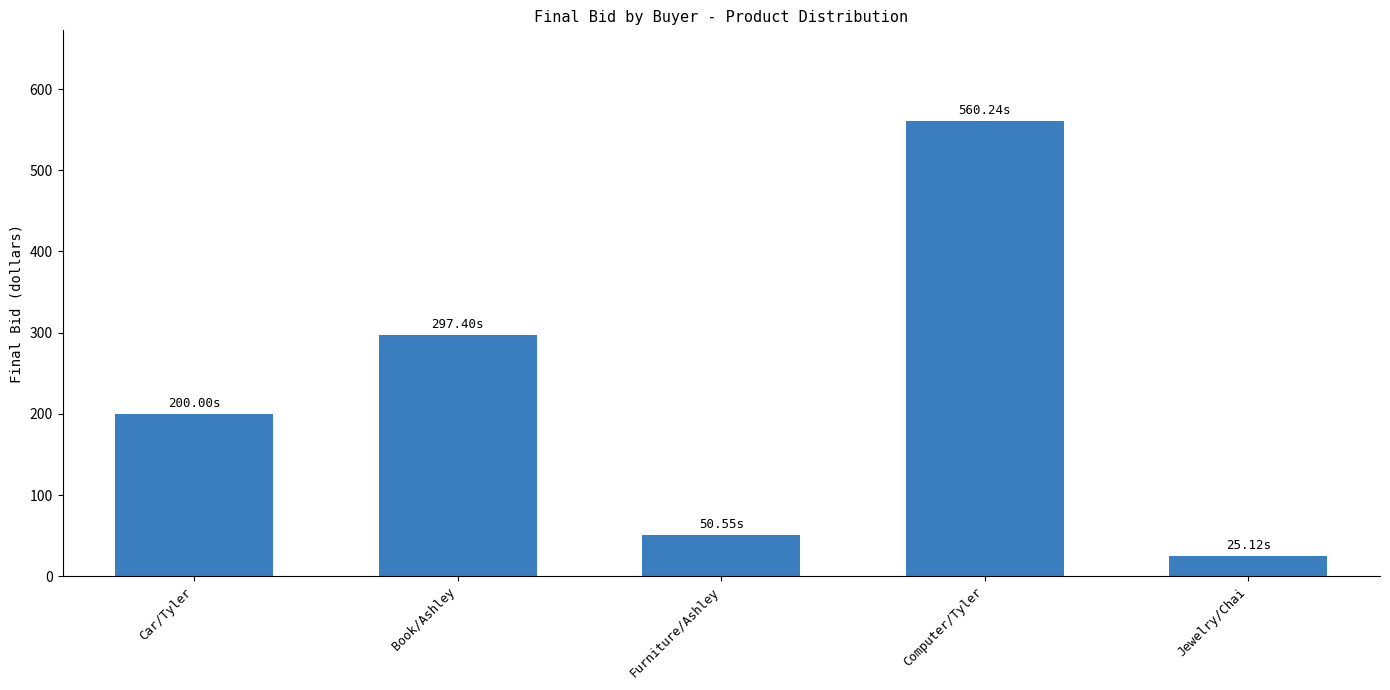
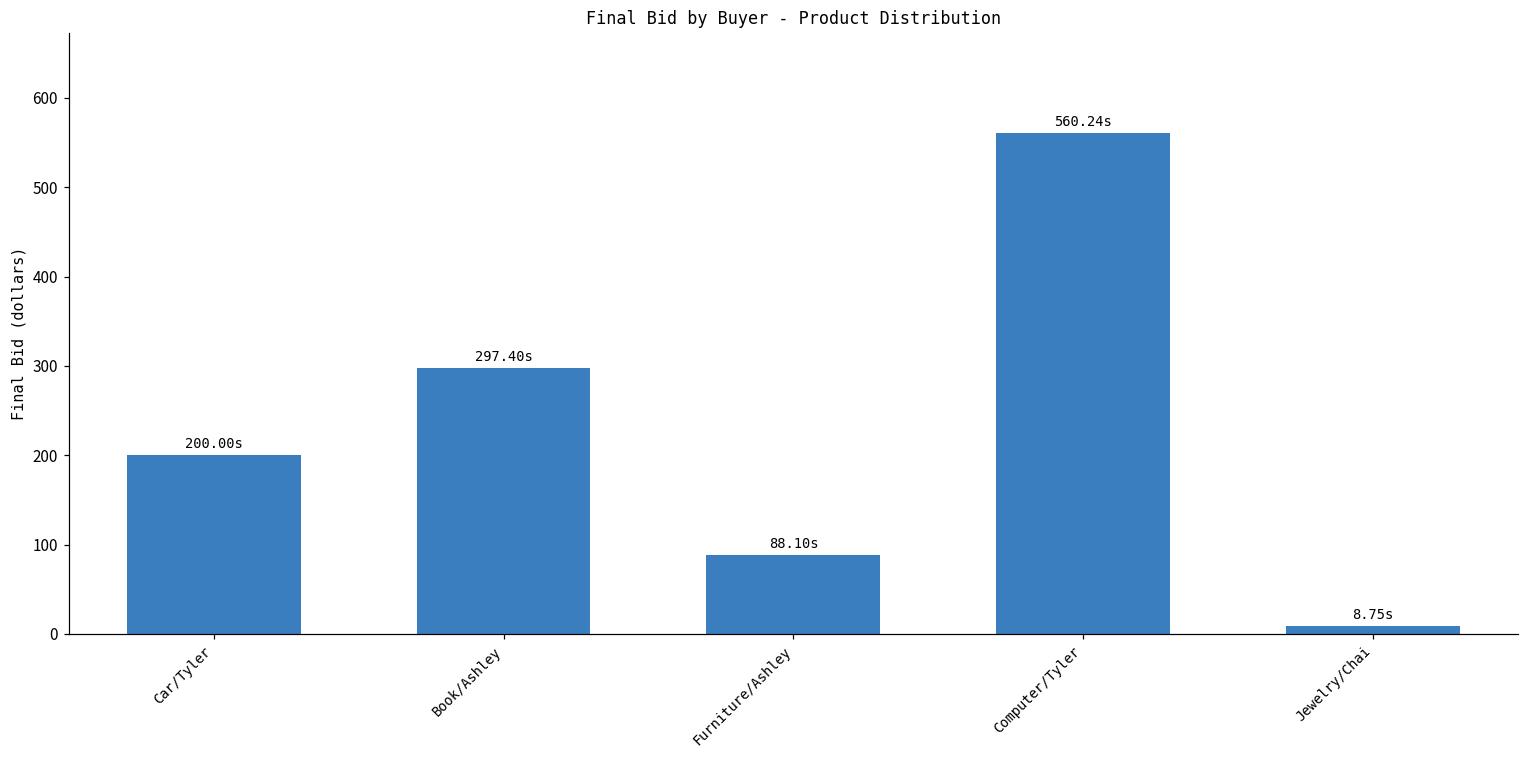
Furniture/Ashley: 50.55s -> 88.10s
Jewelry/Chai: 25.12s -> 8.75s
